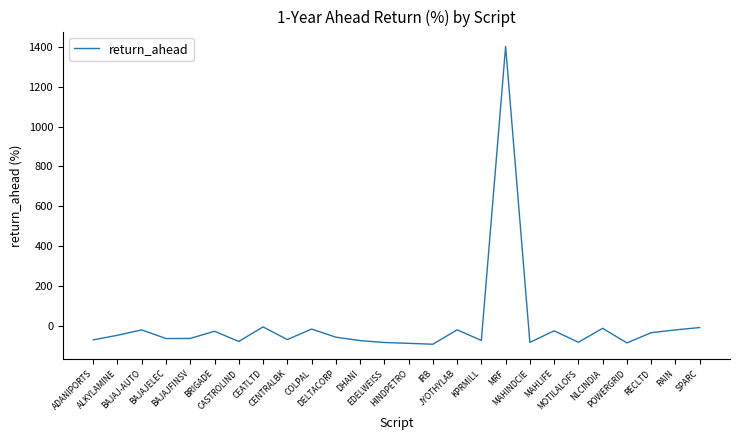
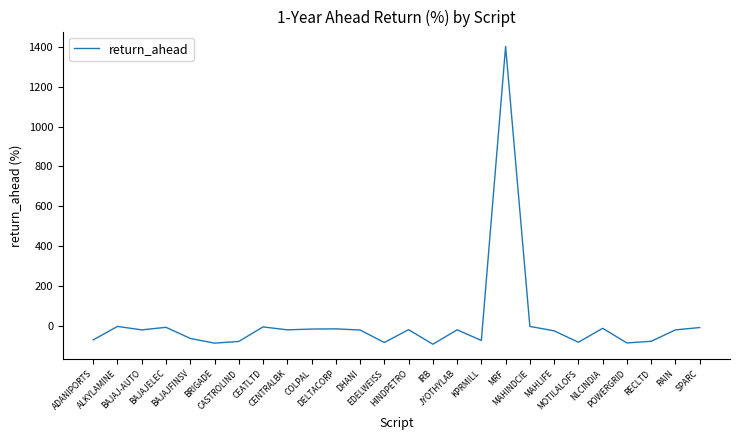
ALKYLAMINE: -50 -> 0
BAJAJELEC: -70 -> -10
BRIGADE: -30 -> -90
CENTRALBK: -70 -> -20
DELTACORP: -60 -> -20
DHANI: -80 -> -20
HINDPETRO: -90 -> -20
MAHINDCIE: -80 -> 0
RECLTD: -40 -> -80
